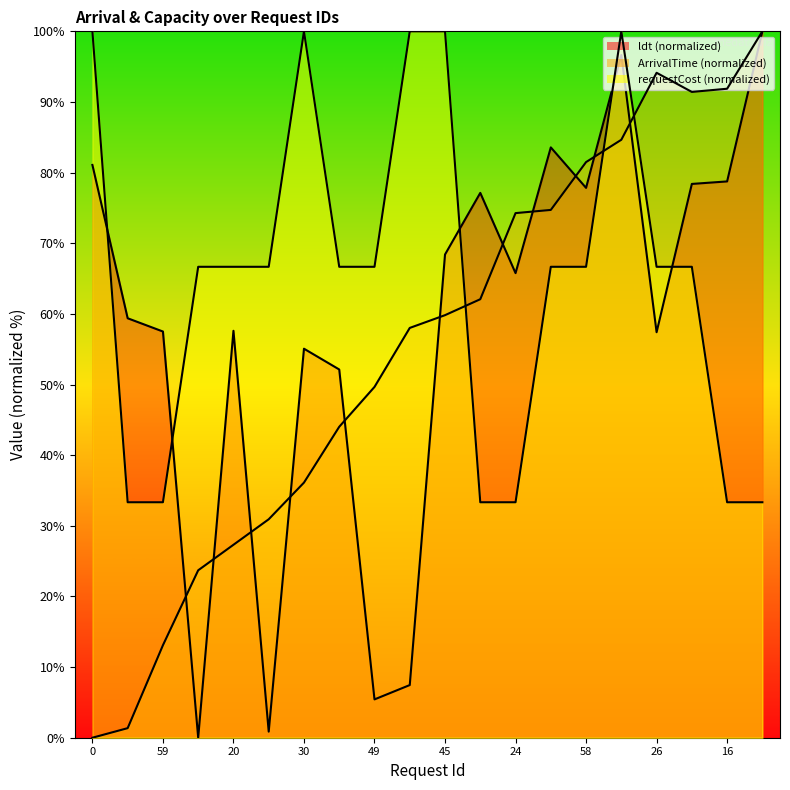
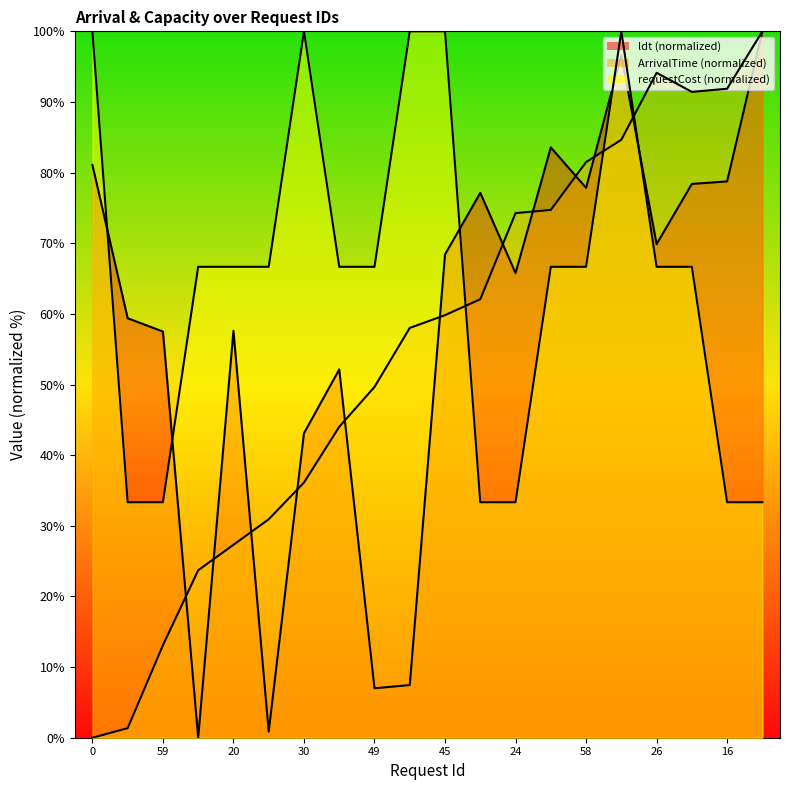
ldt (normalized), 30: 55% -> 43%
ldt (normalized), 49: 5% -> 7%
ldt (normalized), 26: 57% -> 70%
